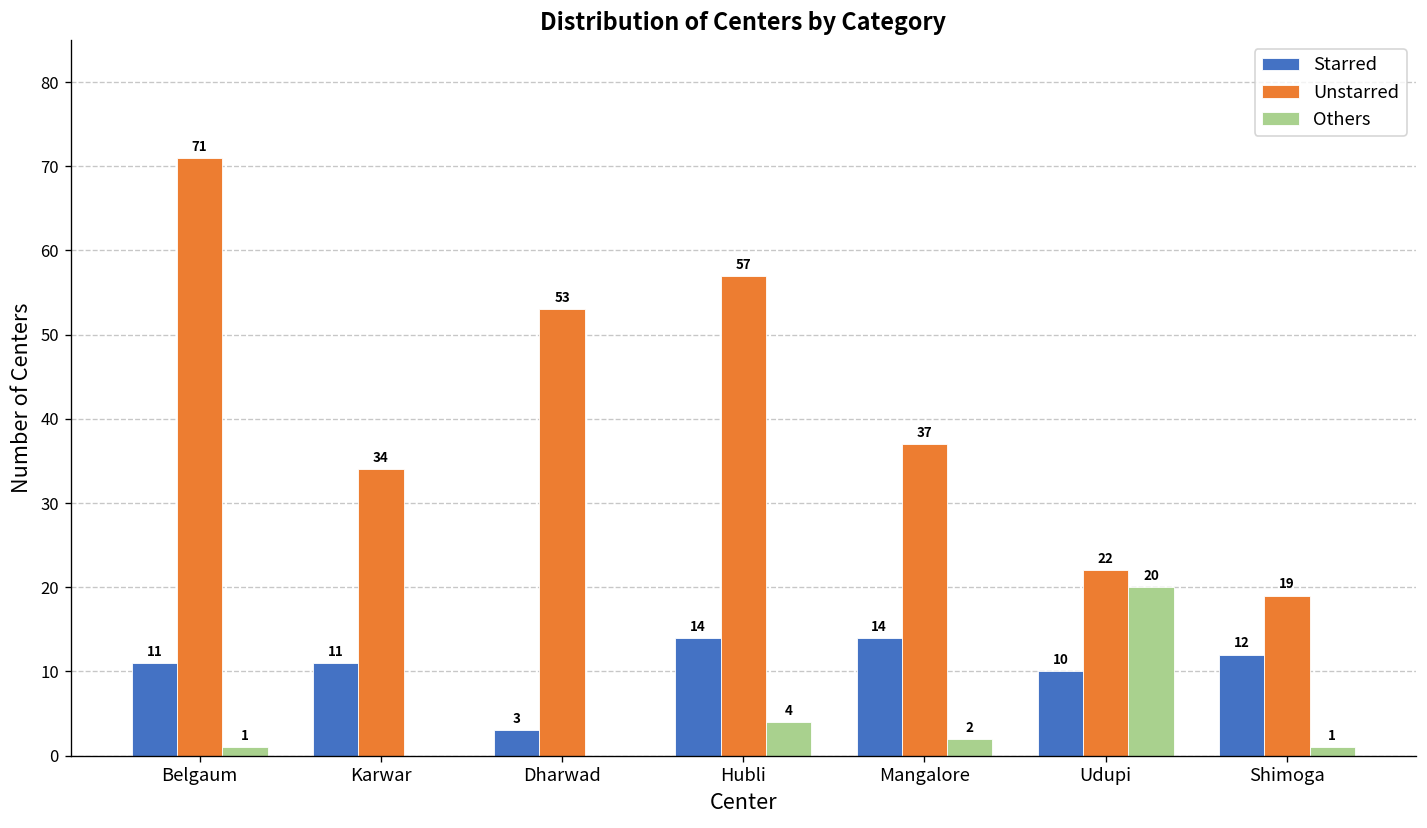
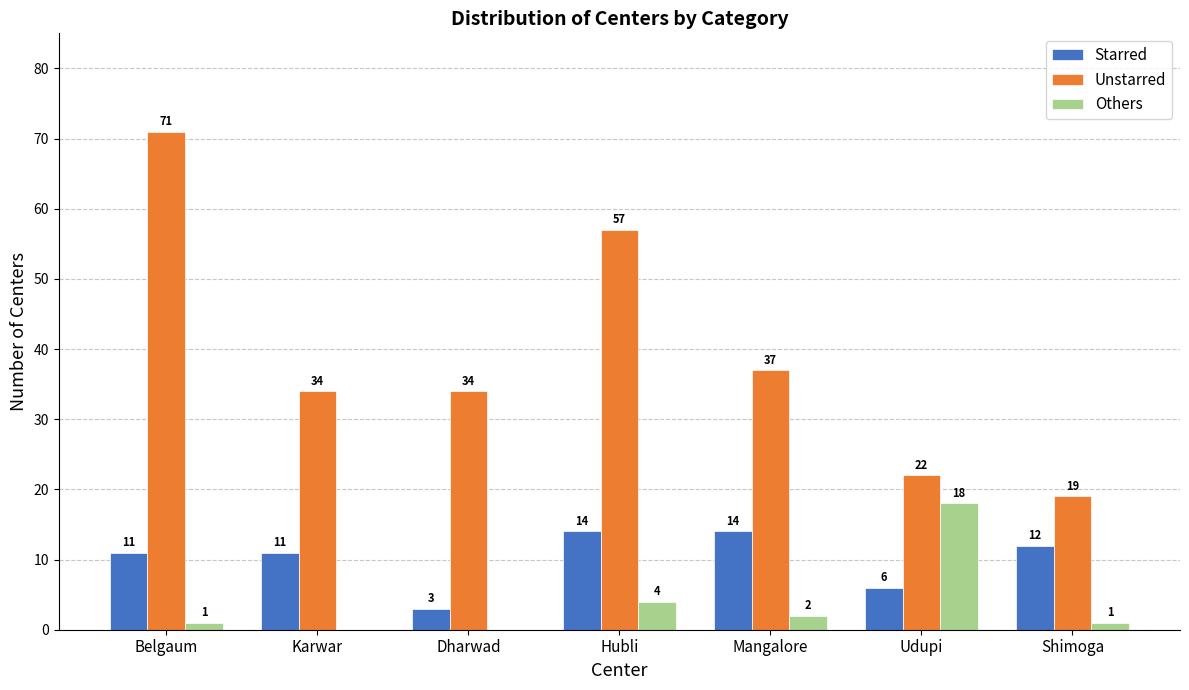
Unstarred, Dharwad: 53 -> 34
Starred, Udupi: 10 -> 6
Others, Udupi: 20 -> 18
